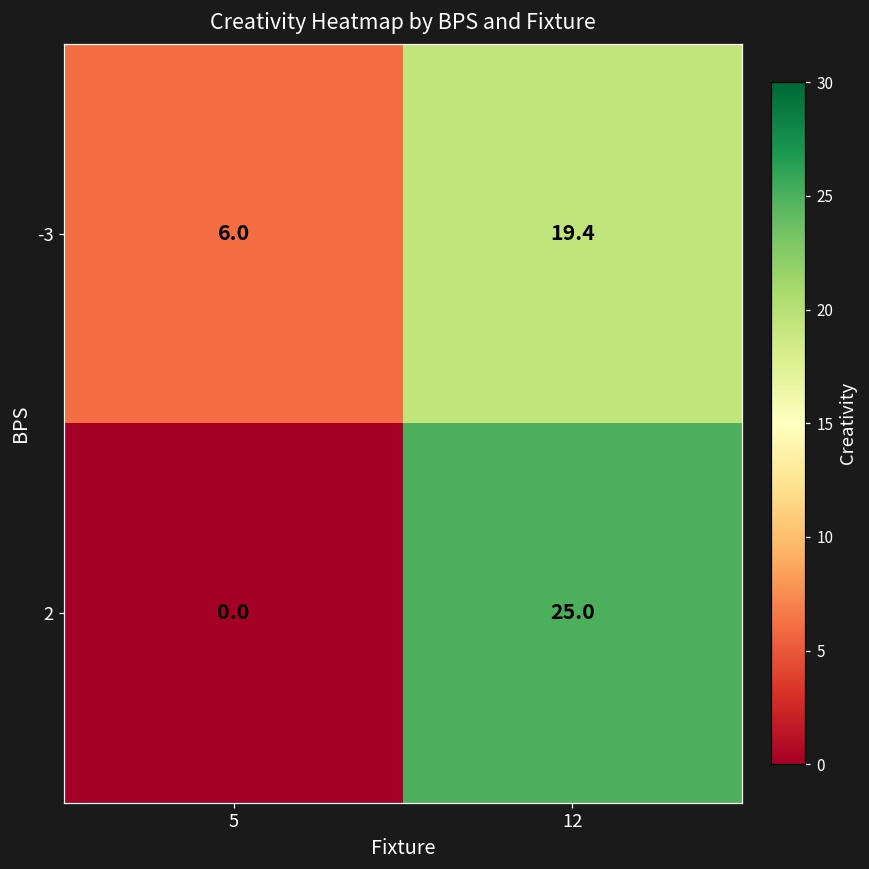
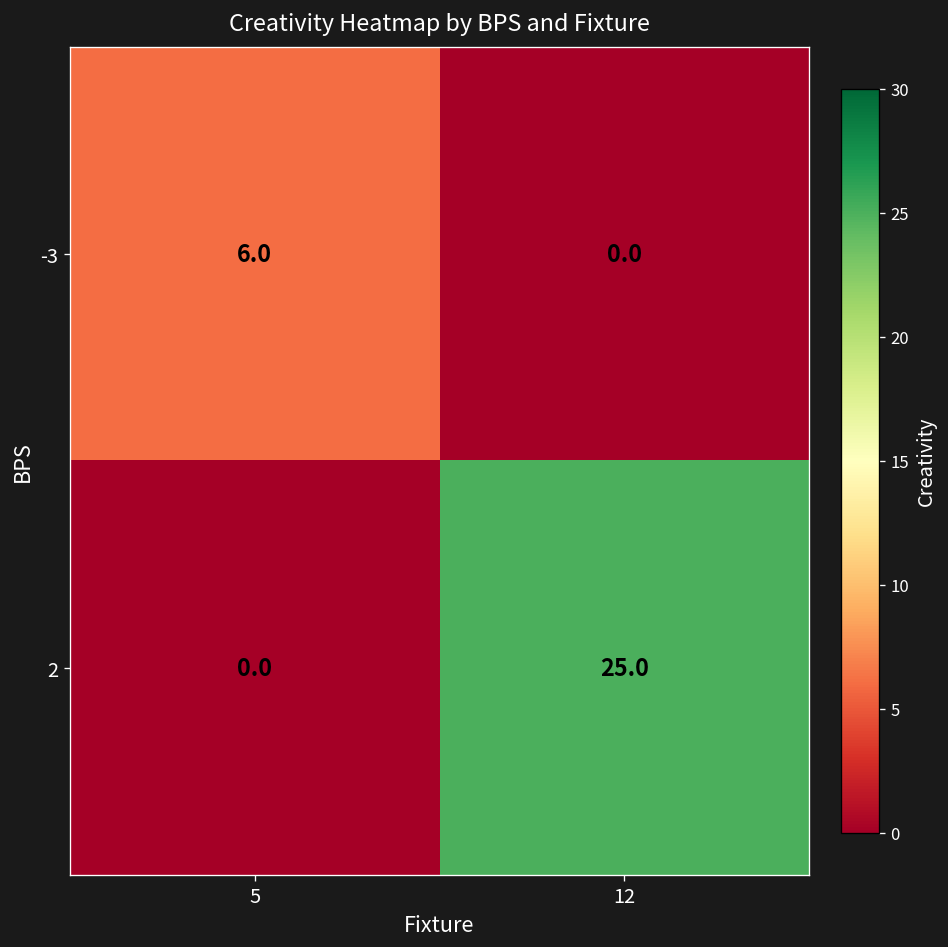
-3, 12: 19.4 -> 0.0
